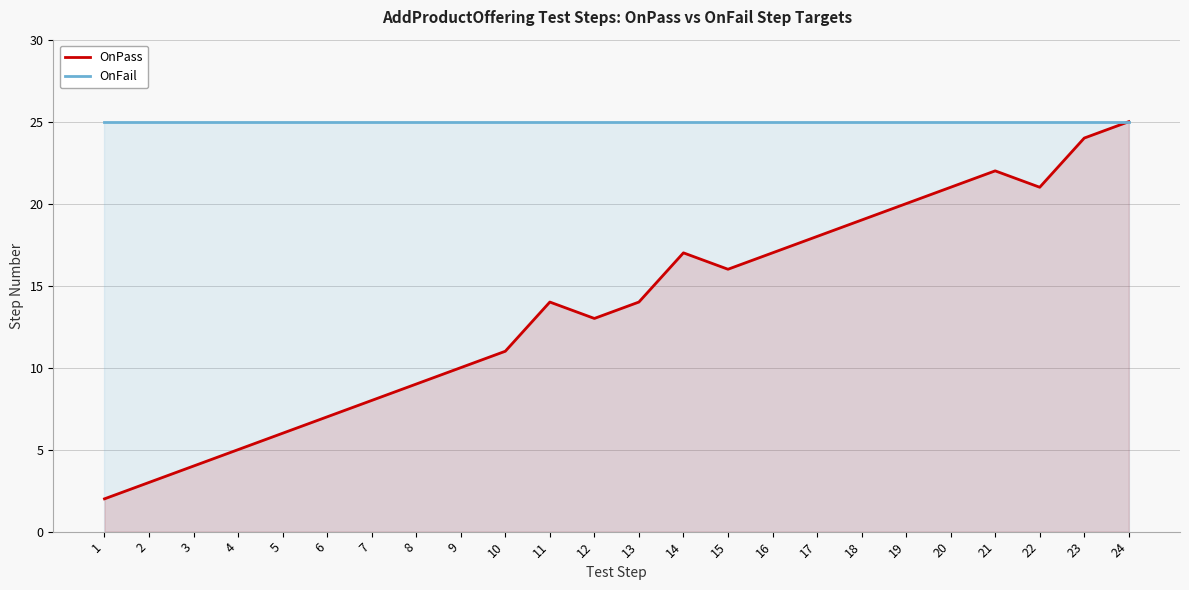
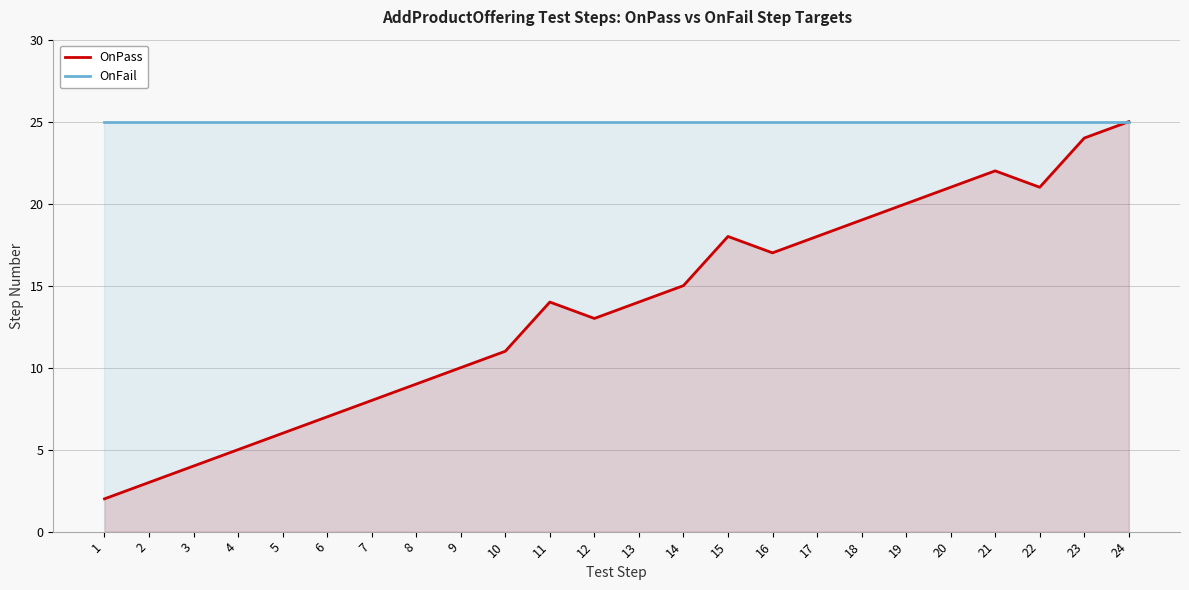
OnPass, 14: 17 -> 15
OnPass, 15: 16 -> 18
